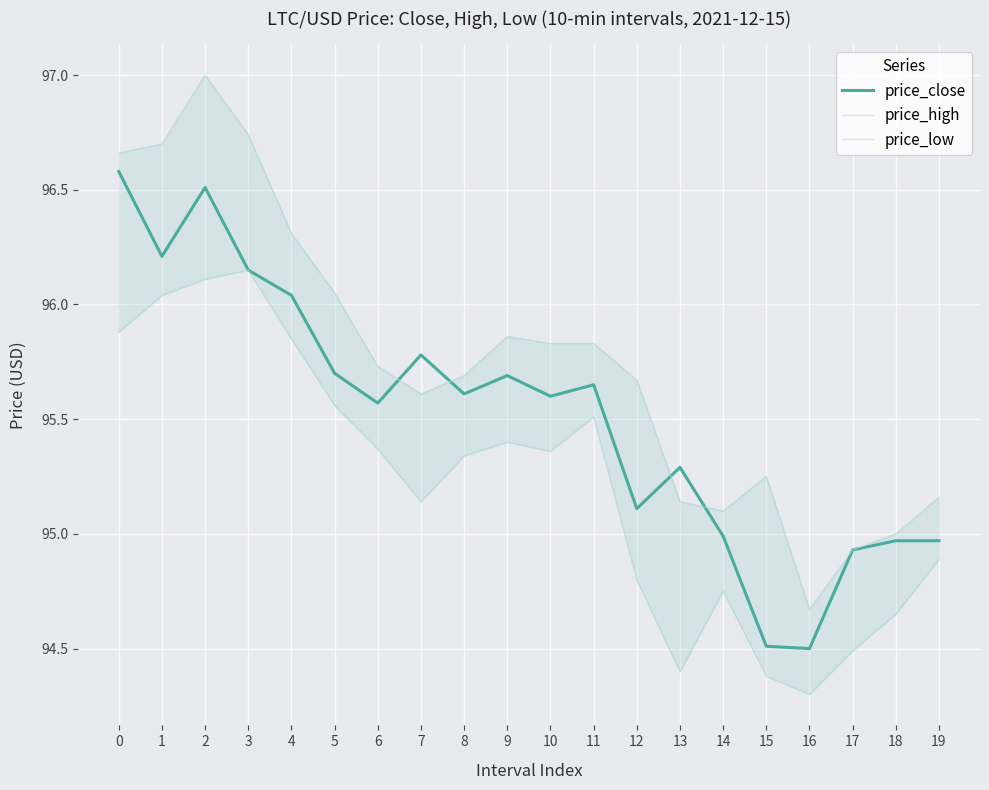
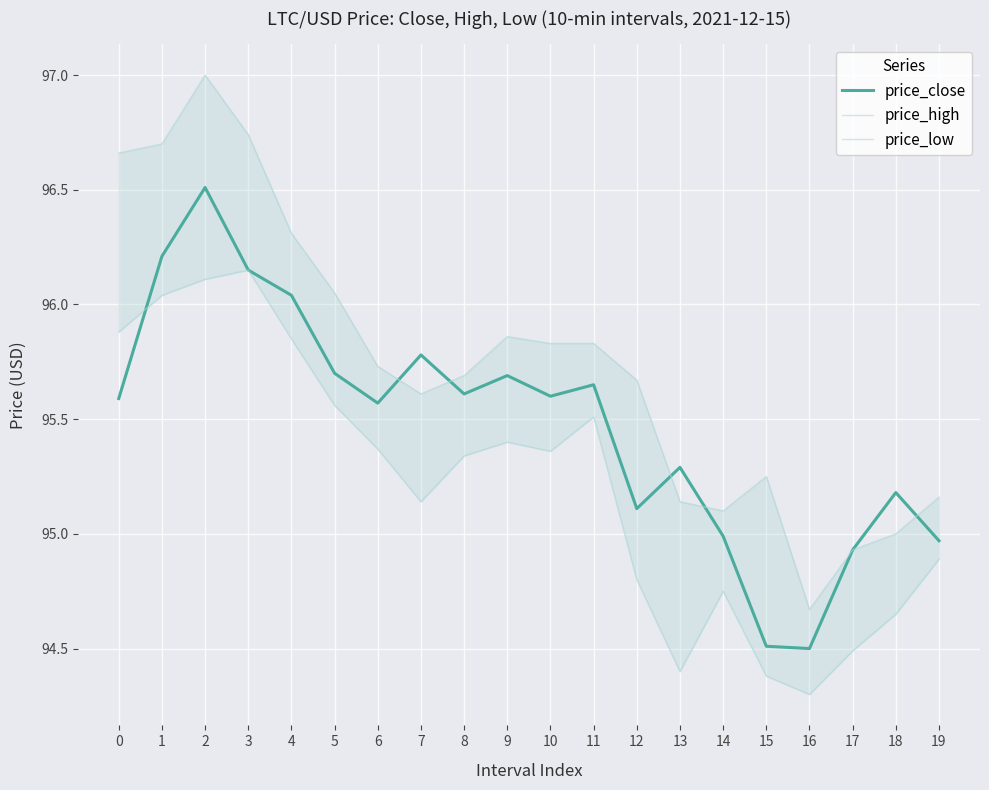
price_close, 0: 96.58 -> 95.59
price_close, 18: 94.97 -> 95.18
